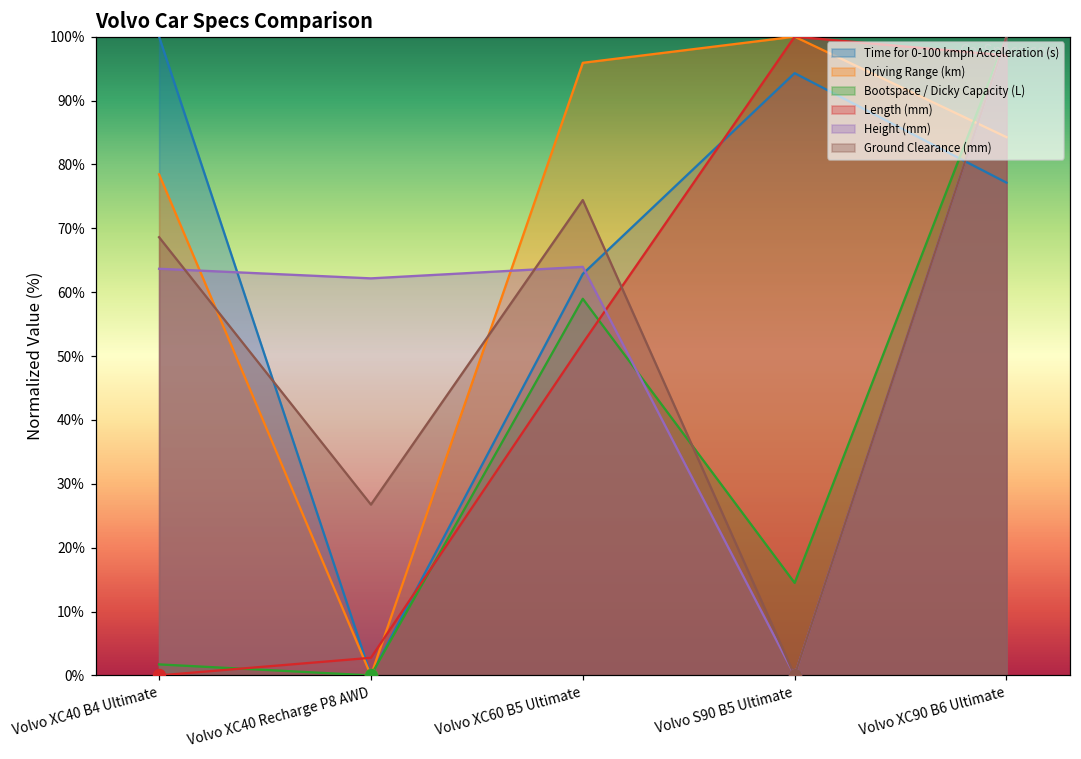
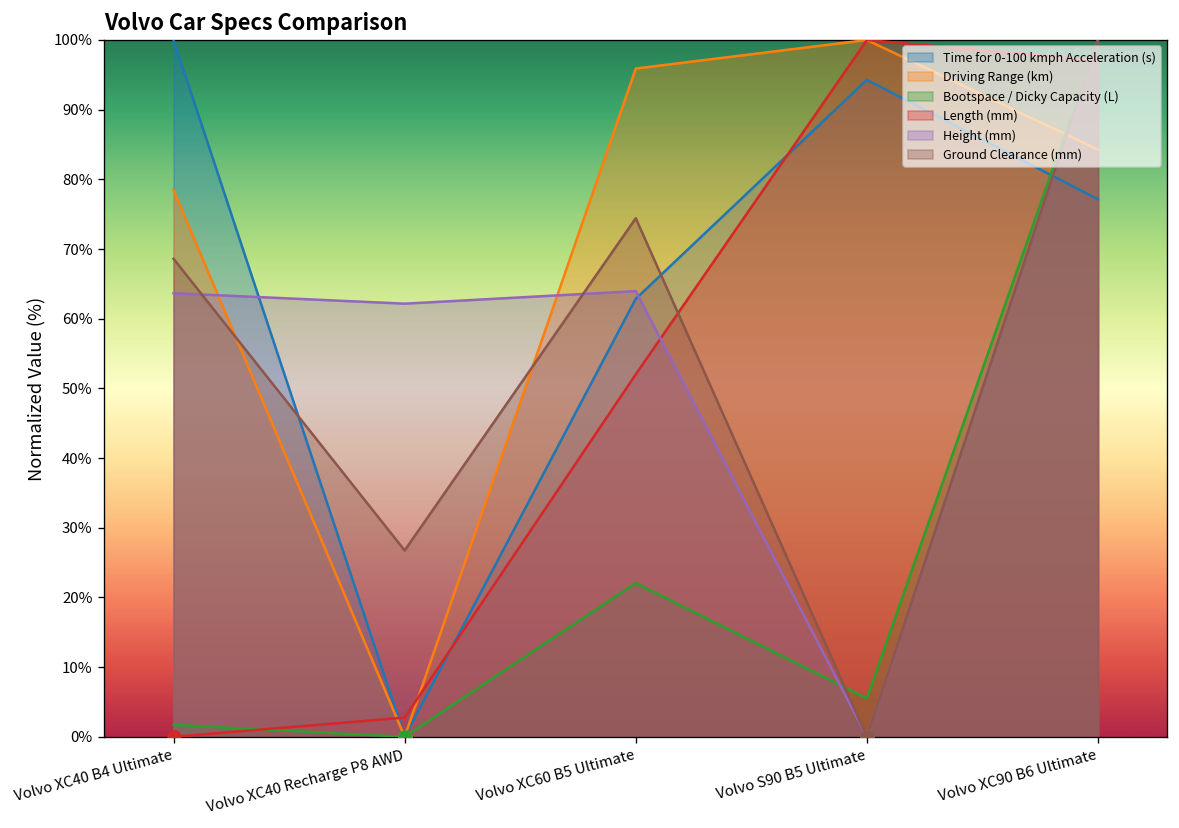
Bootspace / Dicky Capacity (L), Volvo XC60 B5 Ultimate: 59% -> 22%
Bootspace / Dicky Capacity (L), Volvo S90 B5 Ultimate: 14% -> 6%
